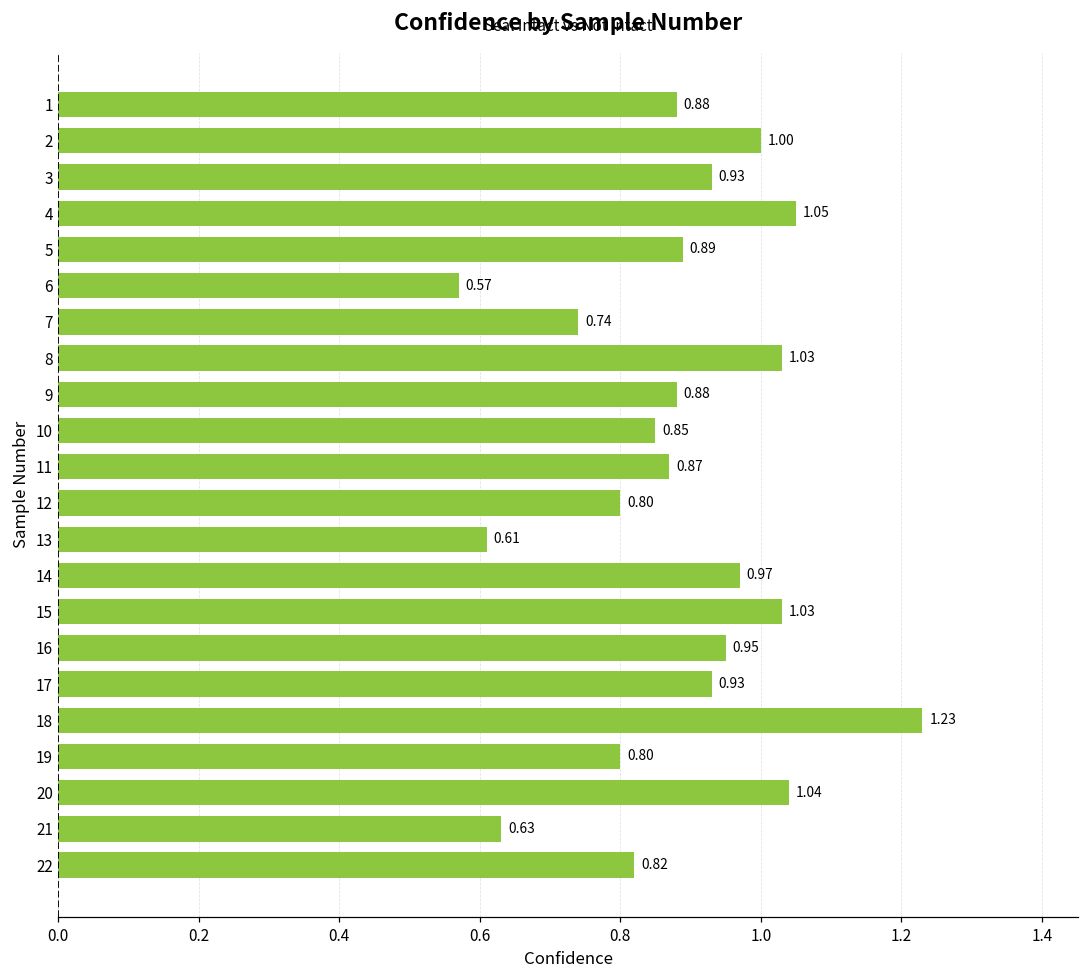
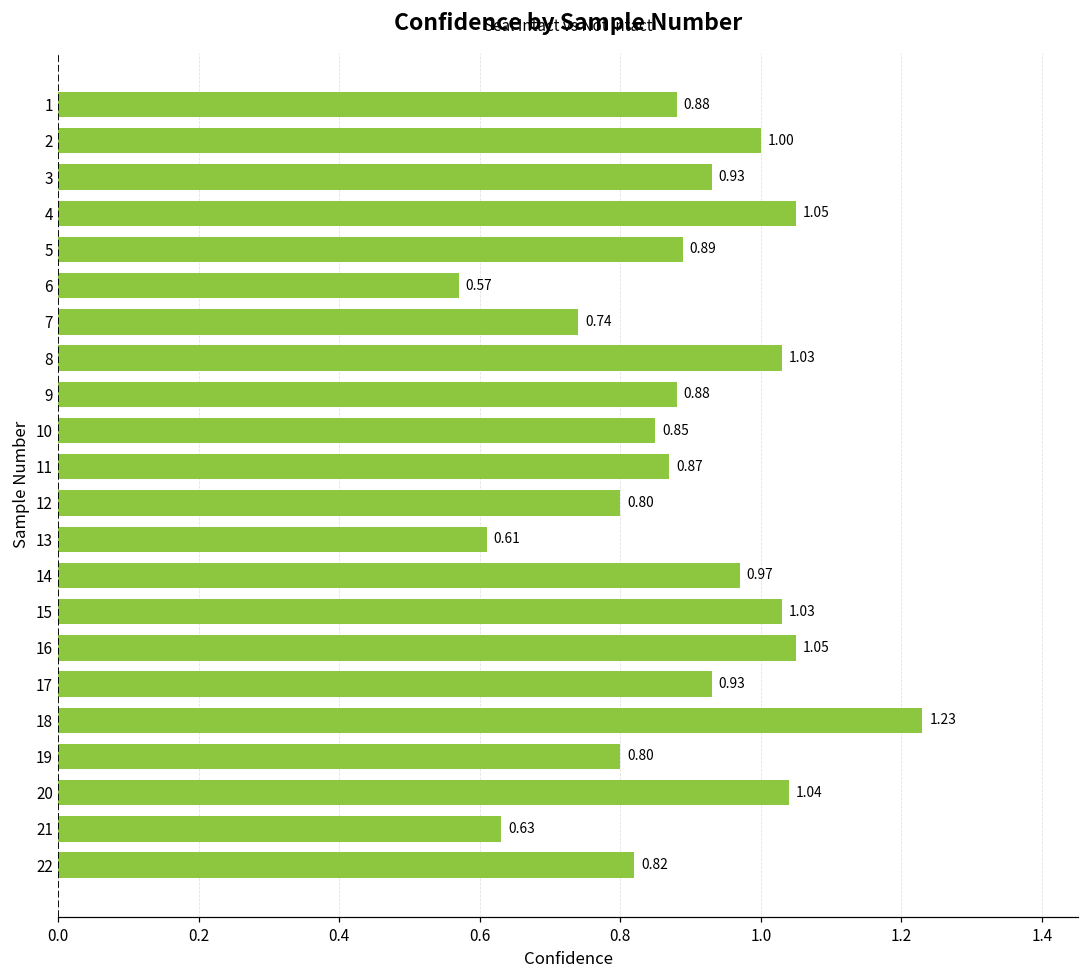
16: 0.95 -> 1.05
